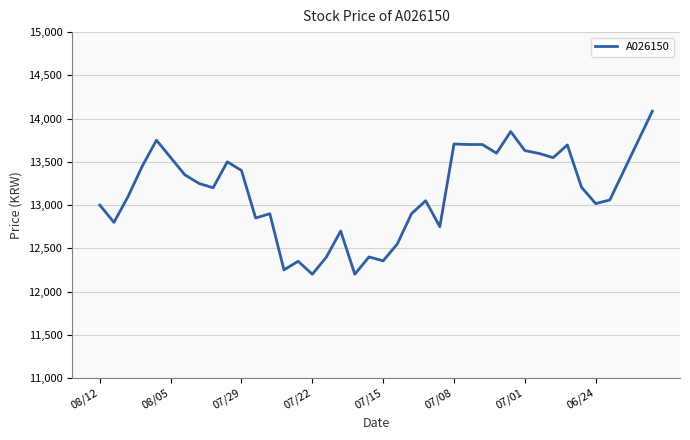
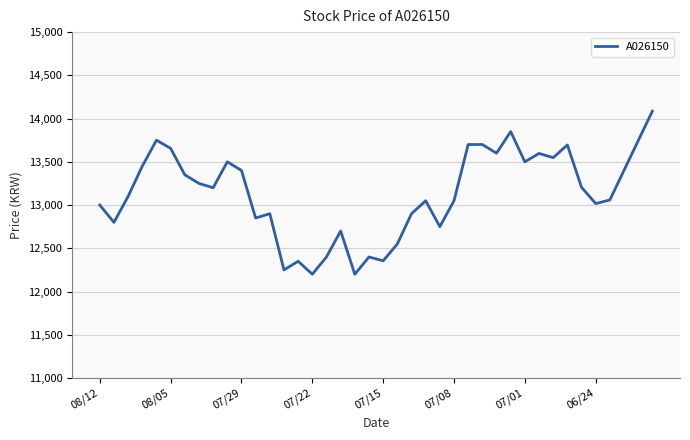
08/05: 13,600 -> 13,700
07/08: 13,700 -> 13,100
07/01: 13,600 -> 13,500
